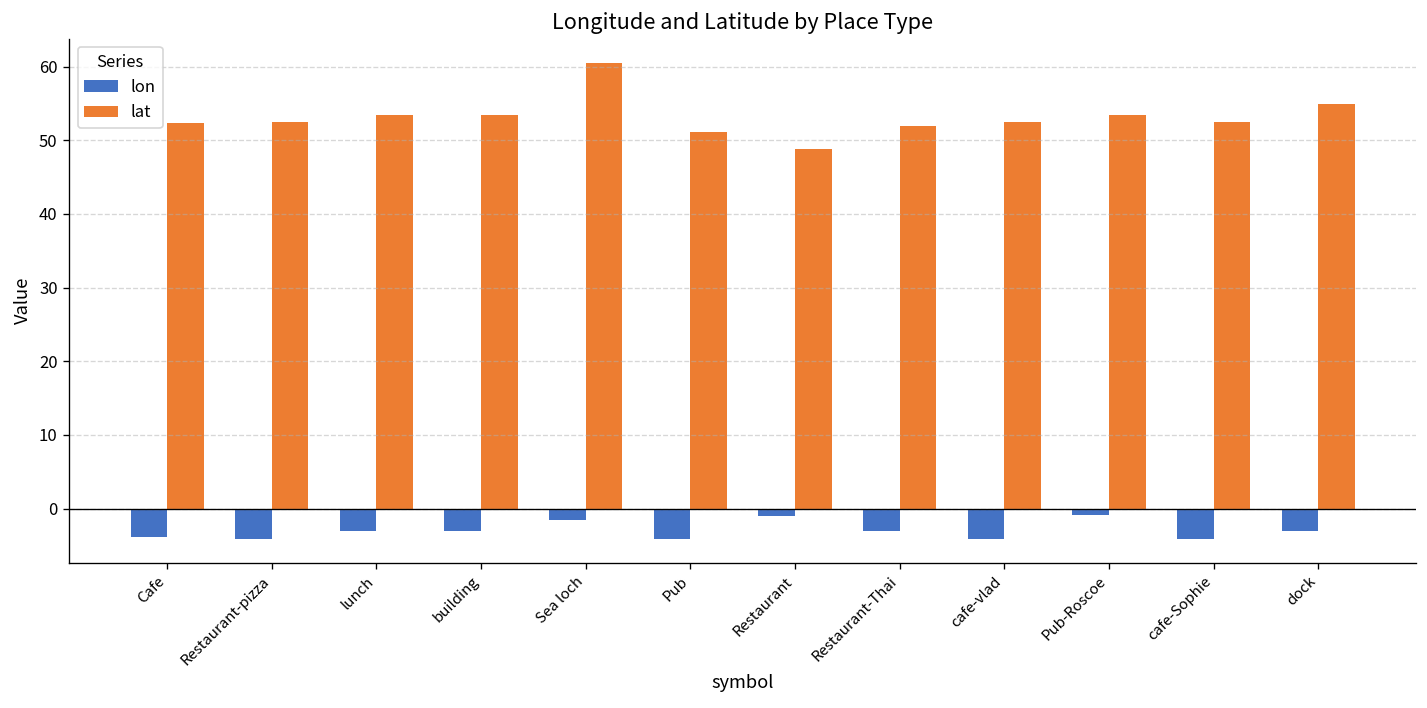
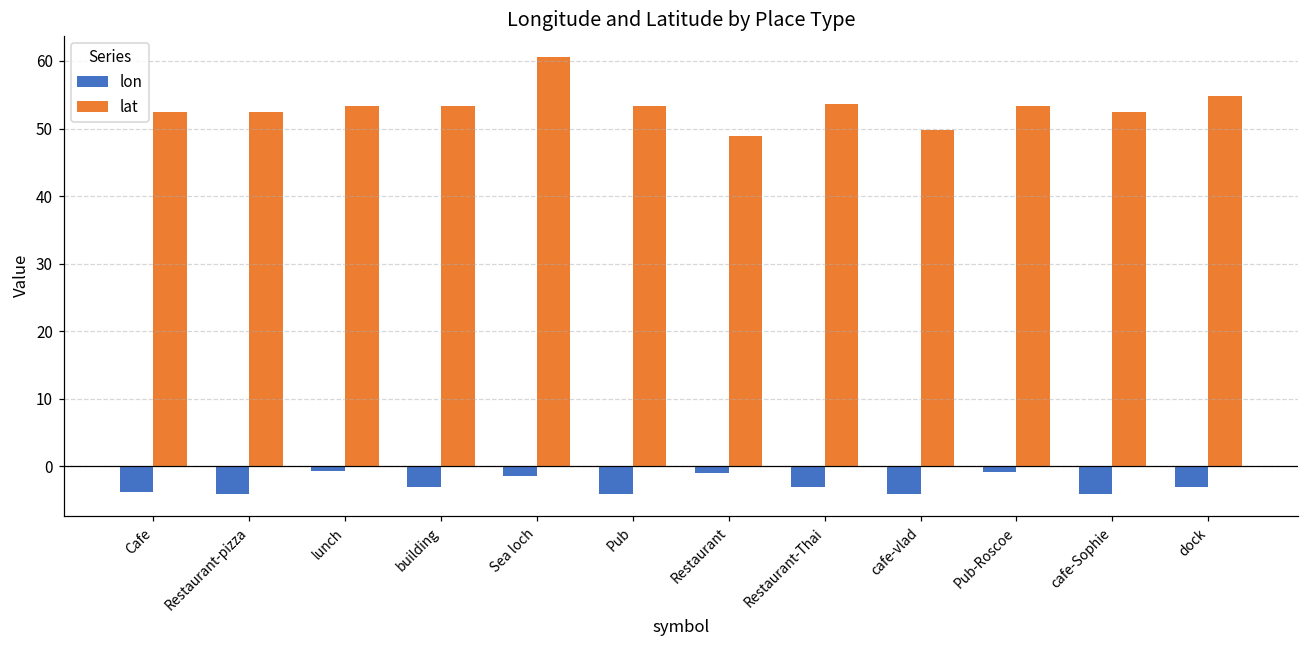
lon, lunch: -3 -> -1
lat, Pub: 51 -> 53
lat, Restaurant-Thai: 52 -> 54
lat, cafe-vlad: 52 -> 50
